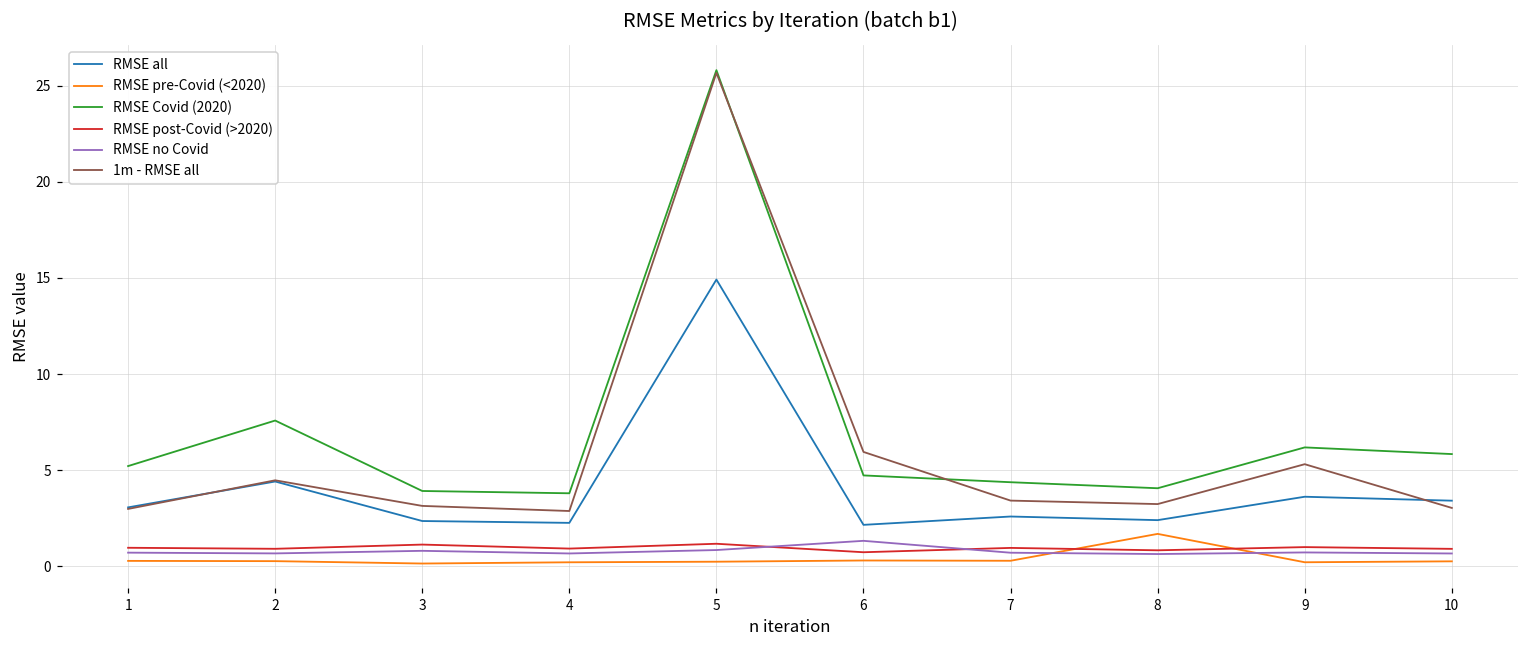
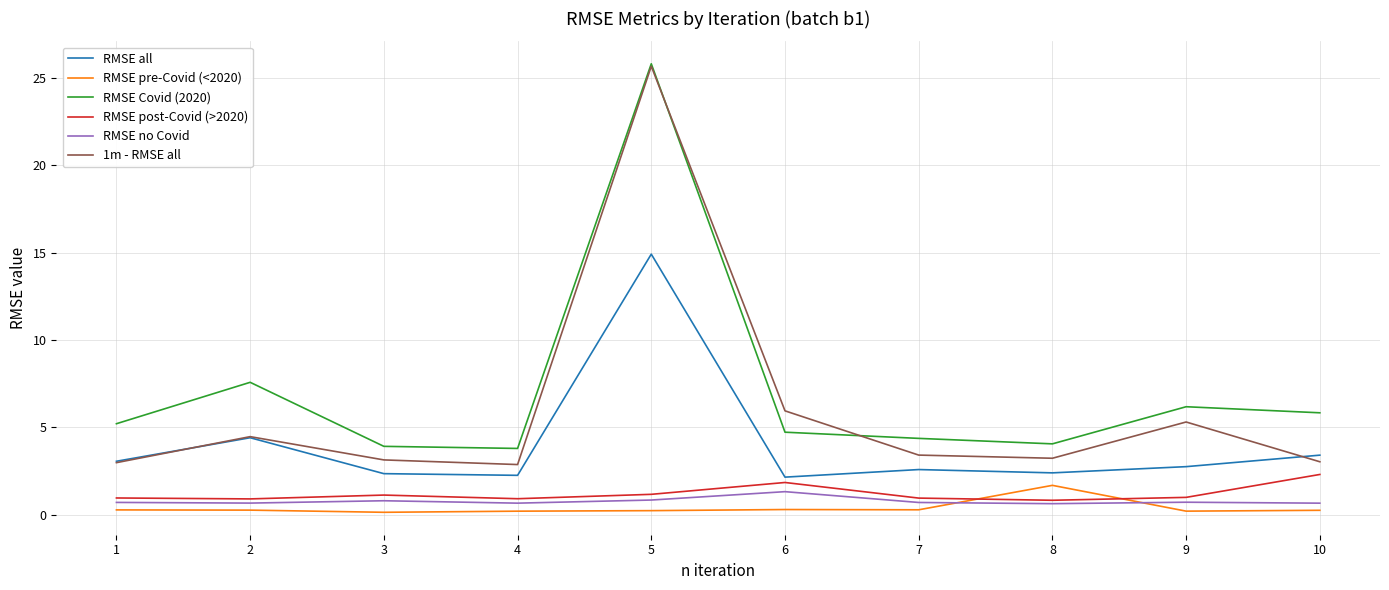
RMSE post-Covid (>2020), 6: 0.7 -> 1.9
RMSE all, 9: 3.6 -> 2.8
RMSE post-Covid (>2020), 10: 0.9 -> 2.3
